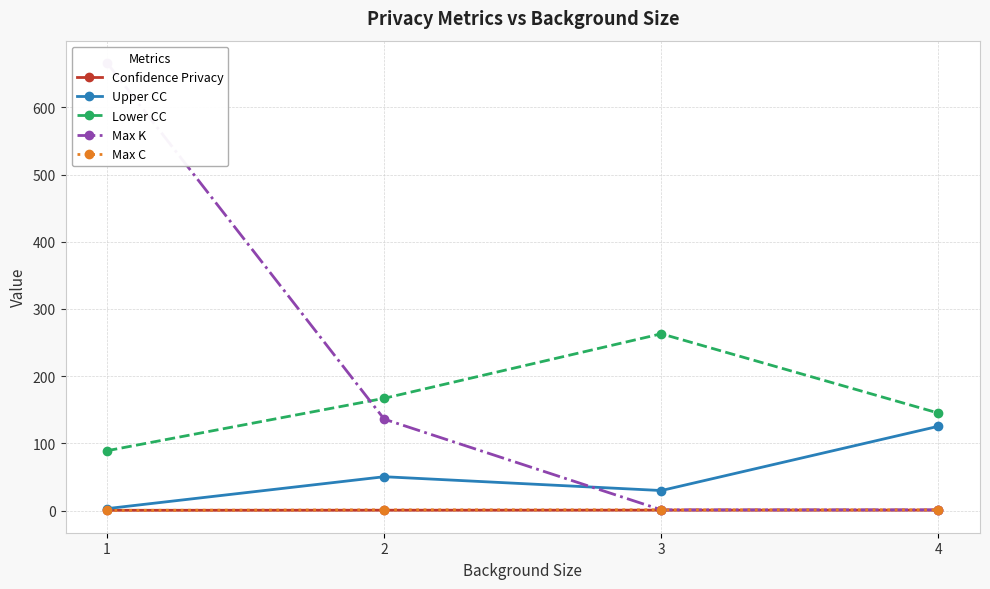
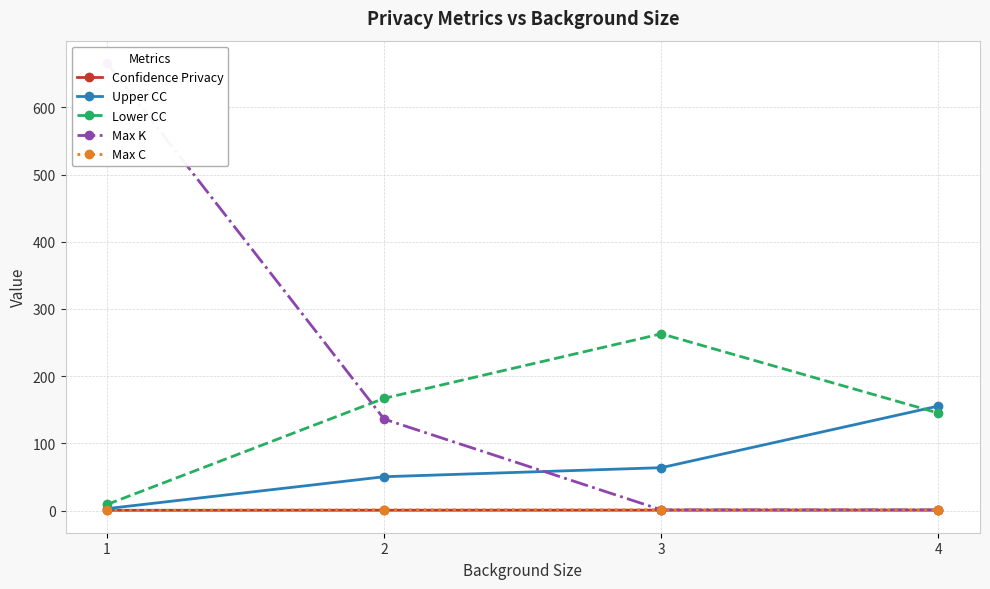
Lower CC, 1: 90 -> 10
Upper CC, 3: 30 -> 60
Upper CC, 4: 130 -> 160
